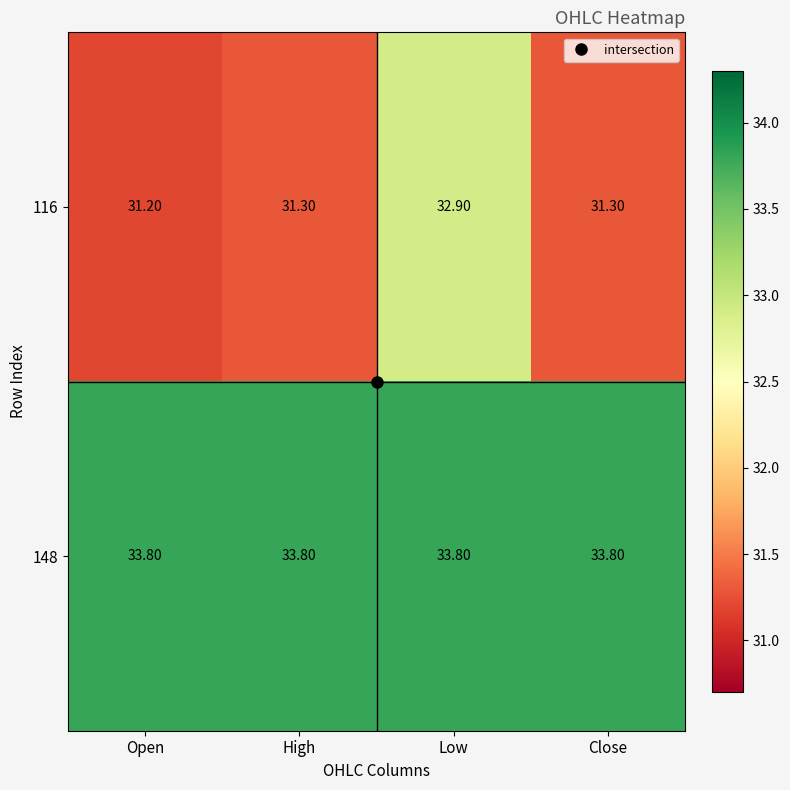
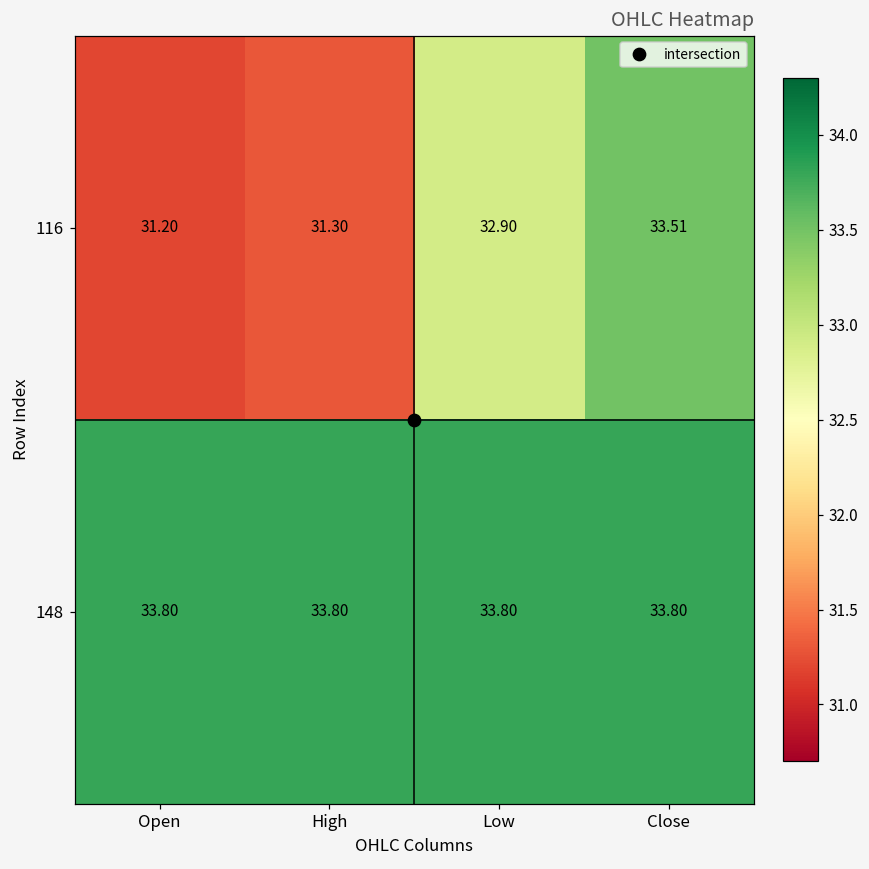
116, Close: 31.30 -> 33.51
